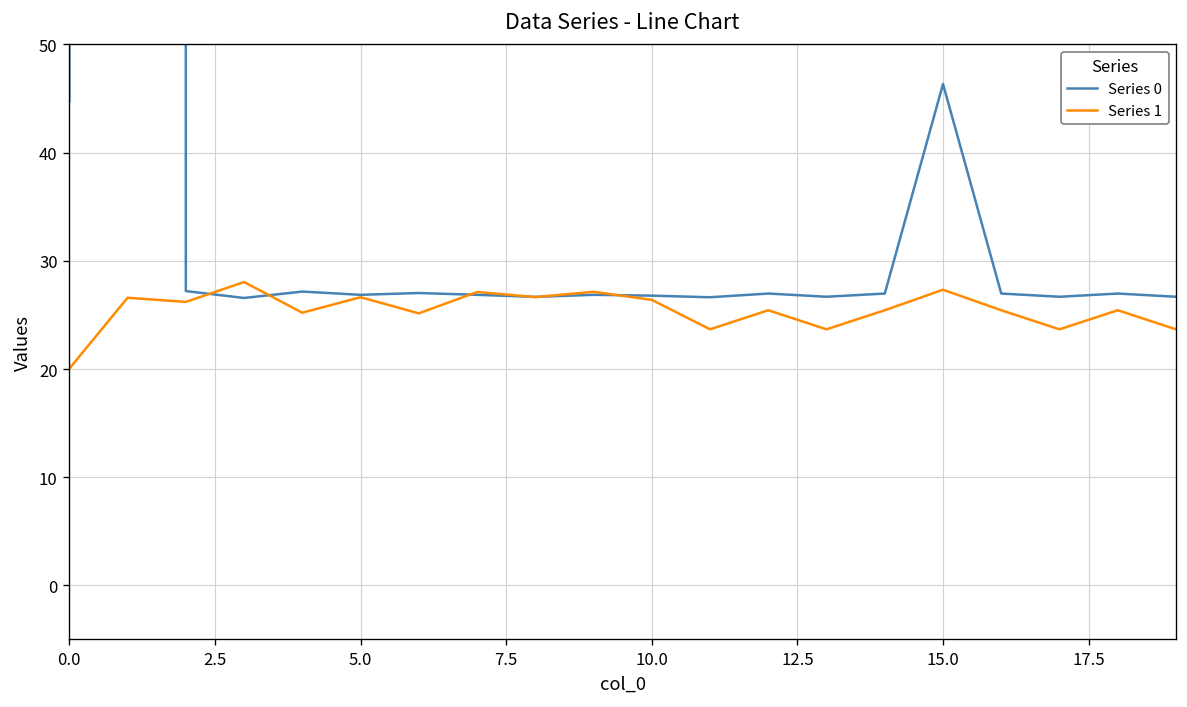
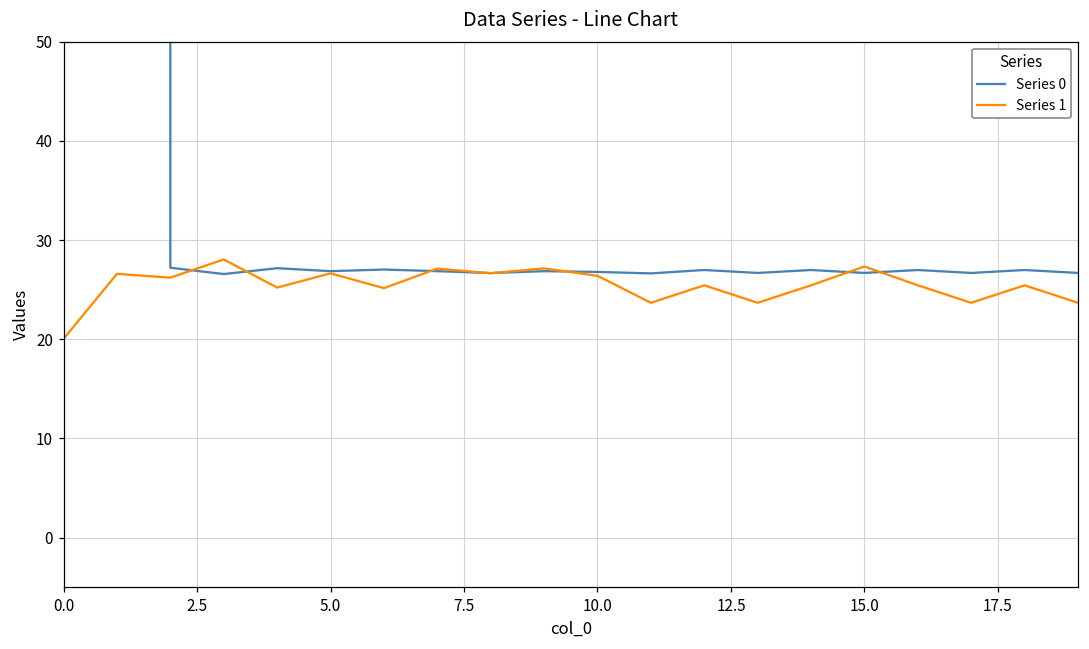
Series 0, 15.0: 46 -> 27
